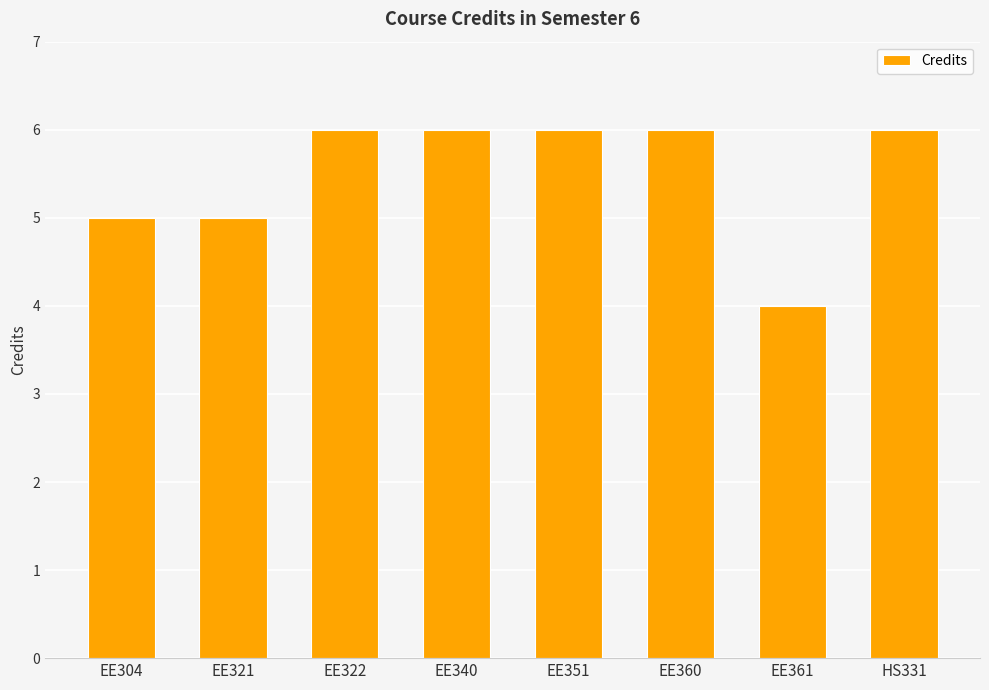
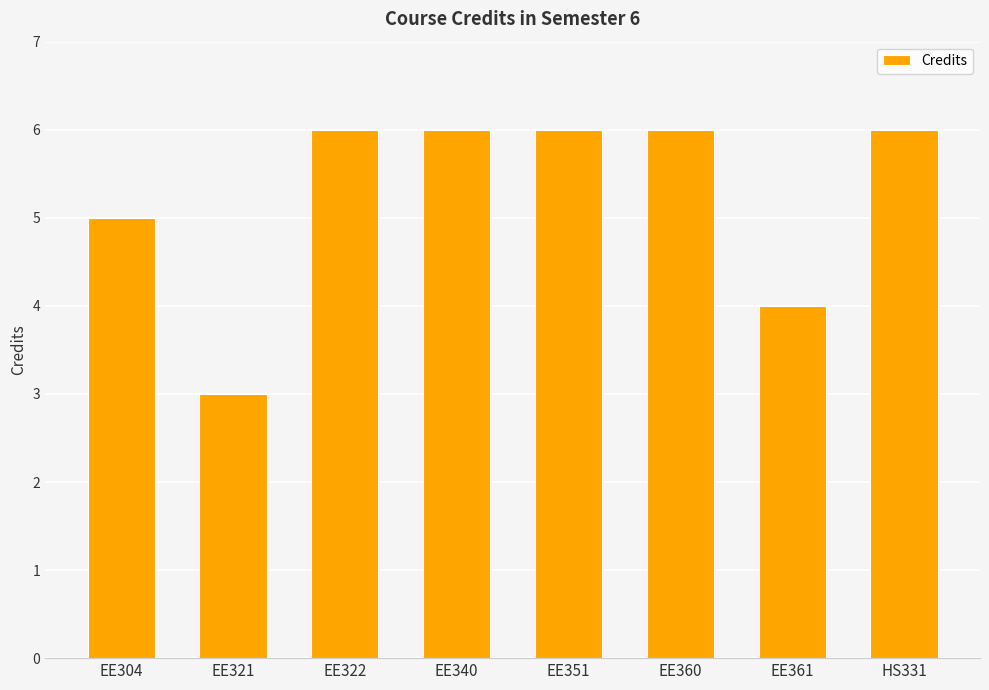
EE321: 5 -> 3
